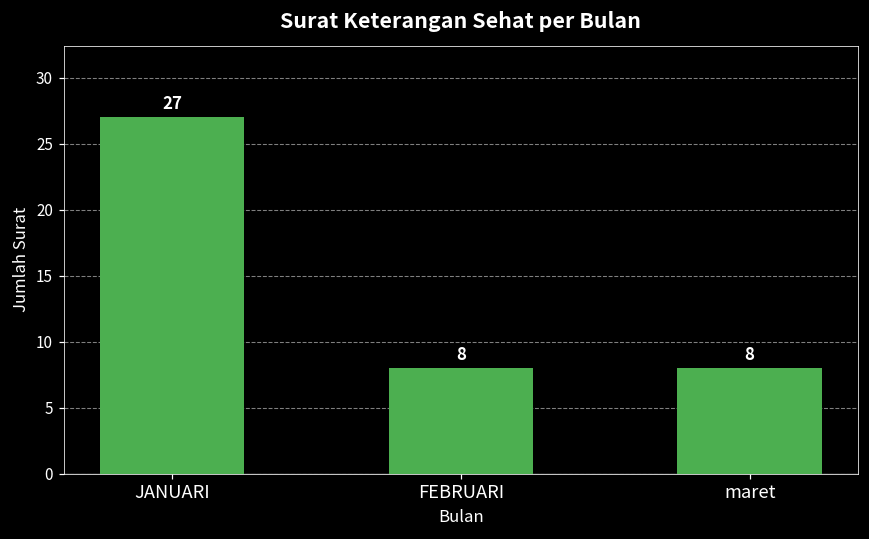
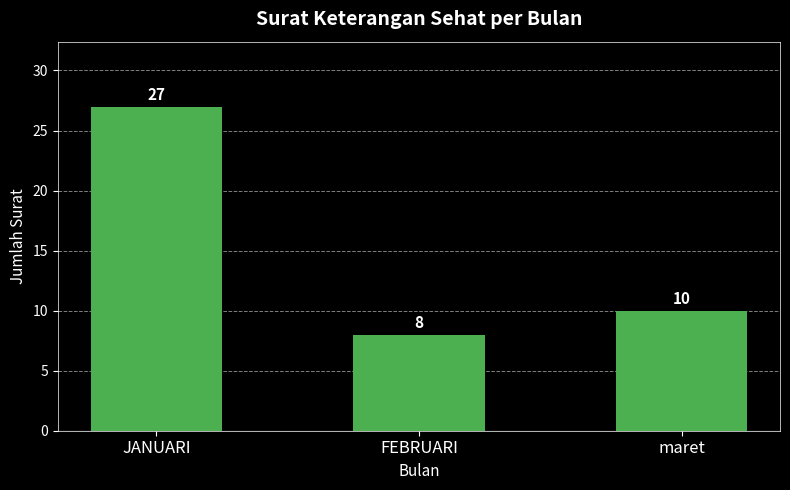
maret: 8 -> 10
